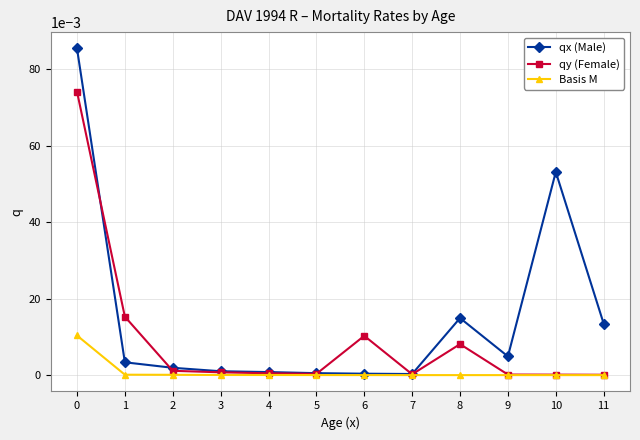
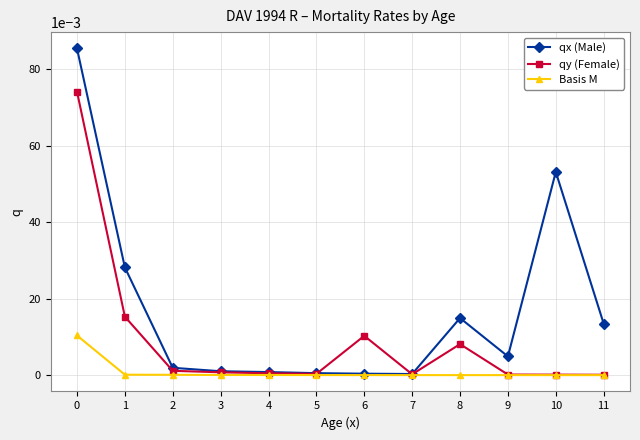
qx (Male), 1: 0.003 -> 0.028
